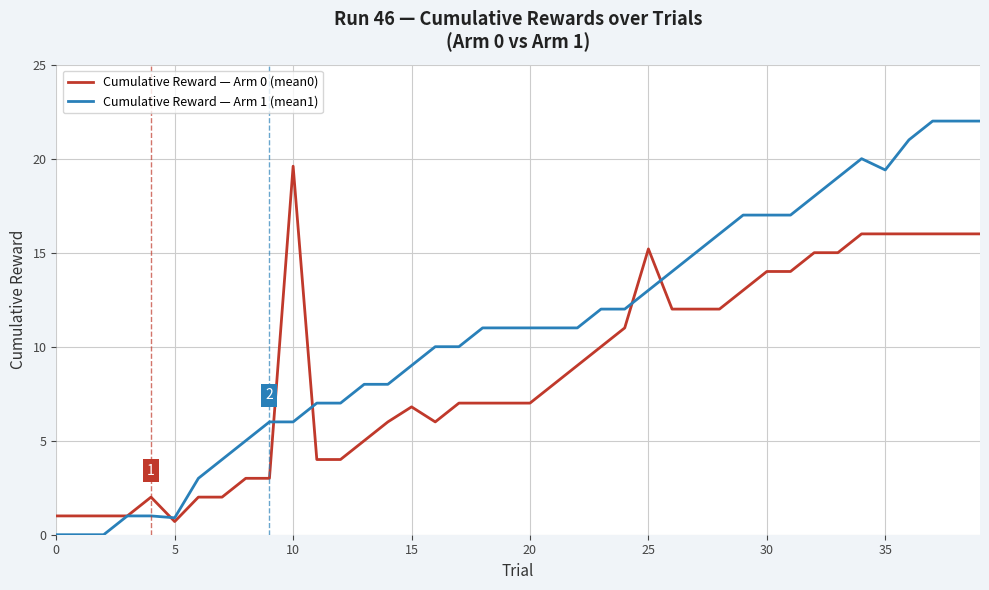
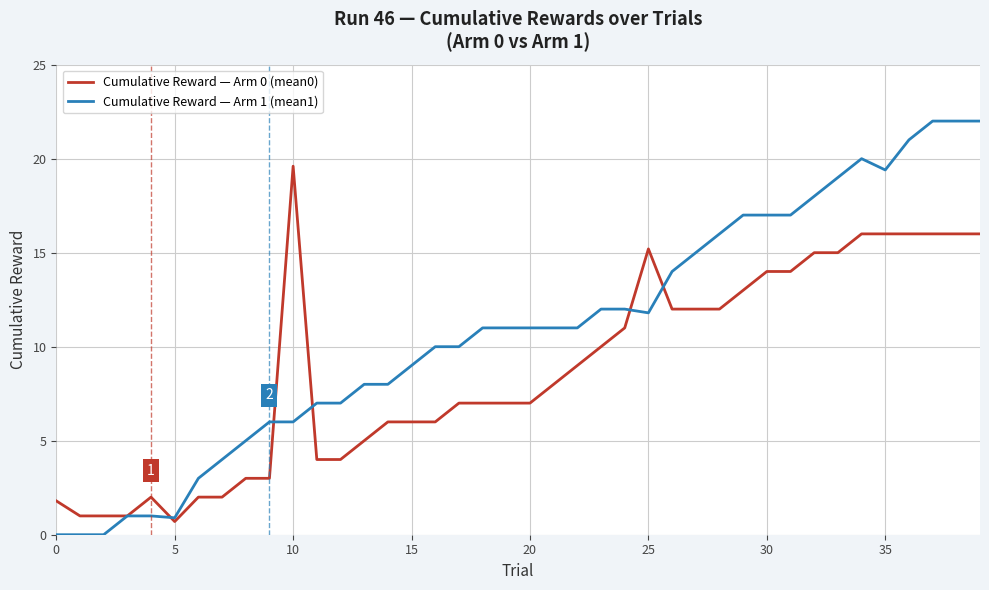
Cumulative Reward — Arm 0 (mean0), 0: 1.0 -> 1.8
Cumulative Reward — Arm 0 (mean0), 15: 6.8 -> 6.0
Cumulative Reward — Arm 1 (mean1), 25: 13.0 -> 11.8
